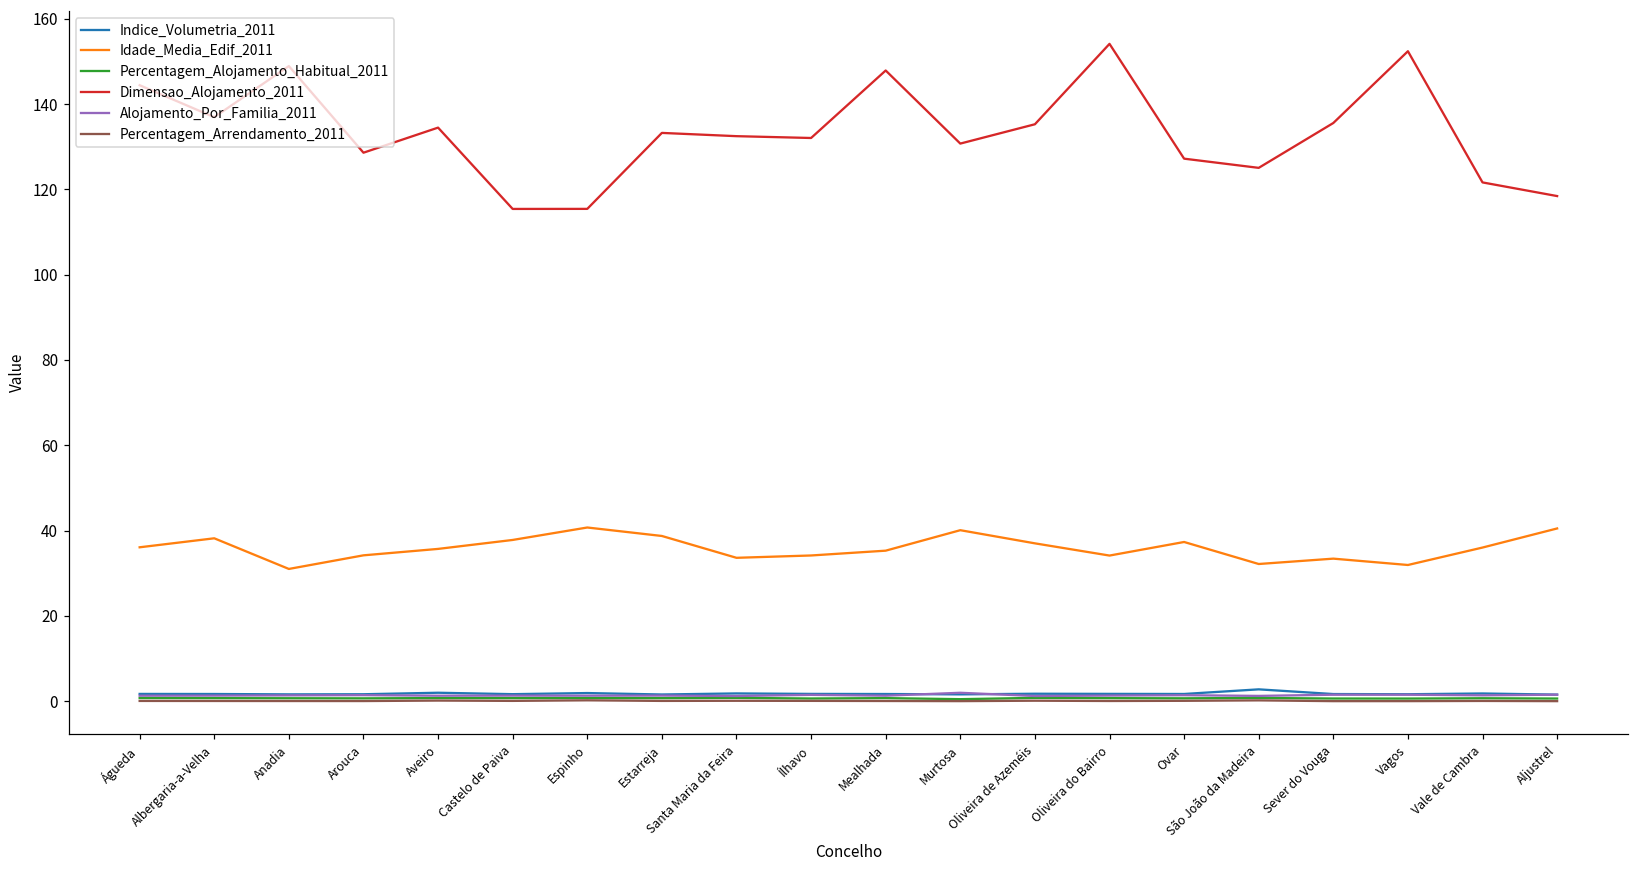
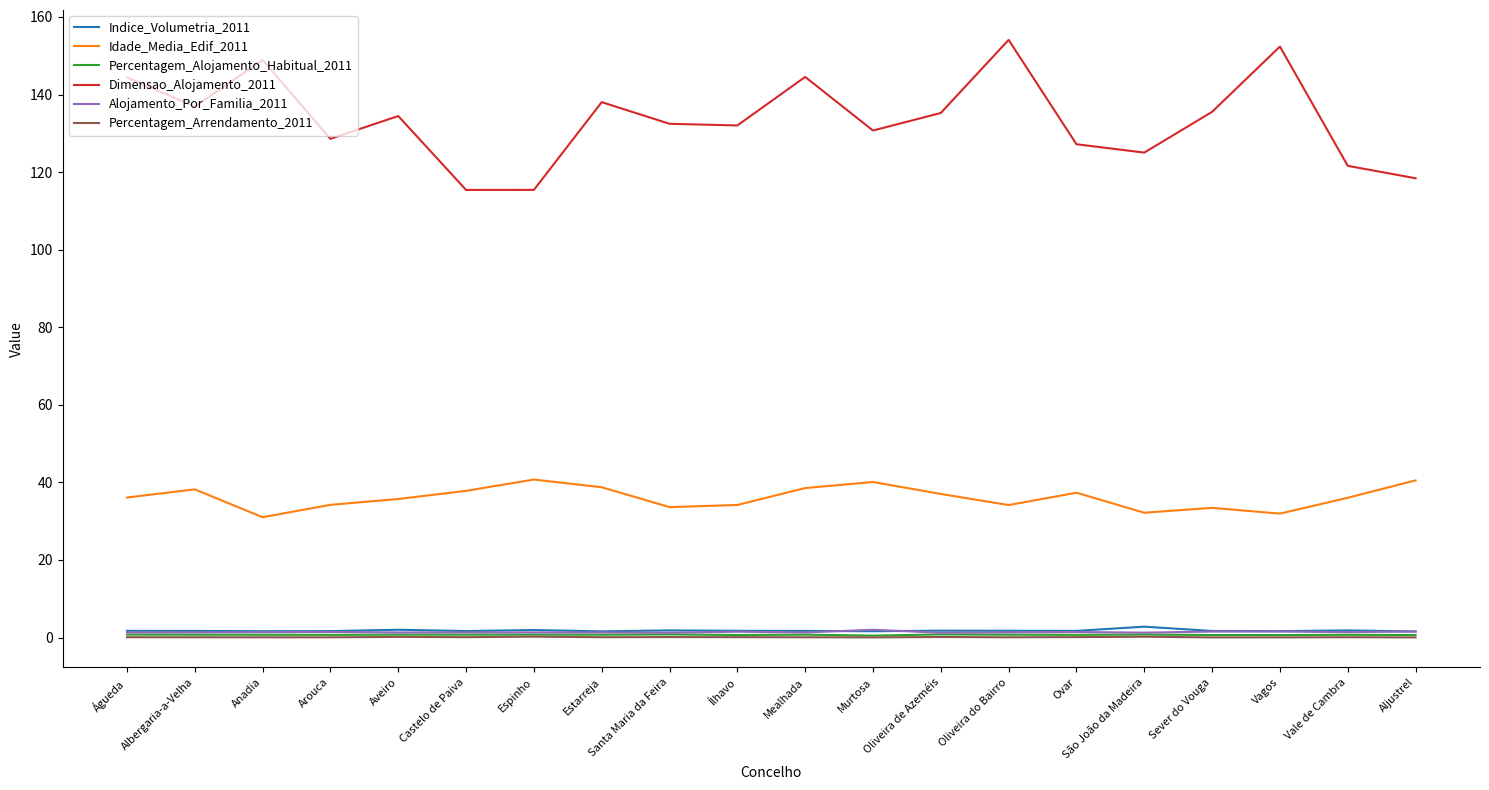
Dimensao_Alojamento_2011, Estarreja: 133 -> 138
Idade_Media_Edif_2011, Mealhada: 35 -> 39
Dimensao_Alojamento_2011, Mealhada: 148 -> 145
